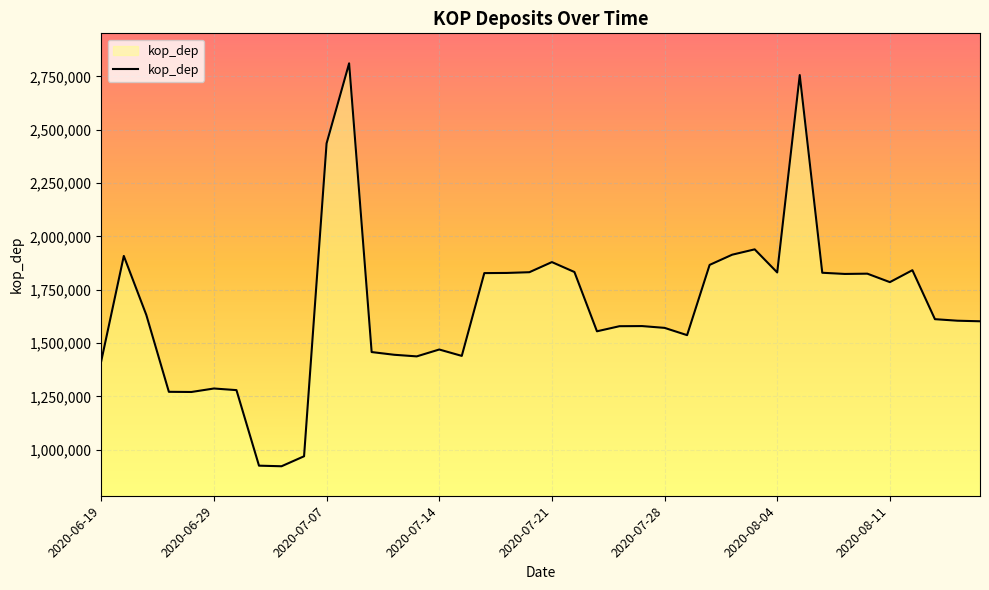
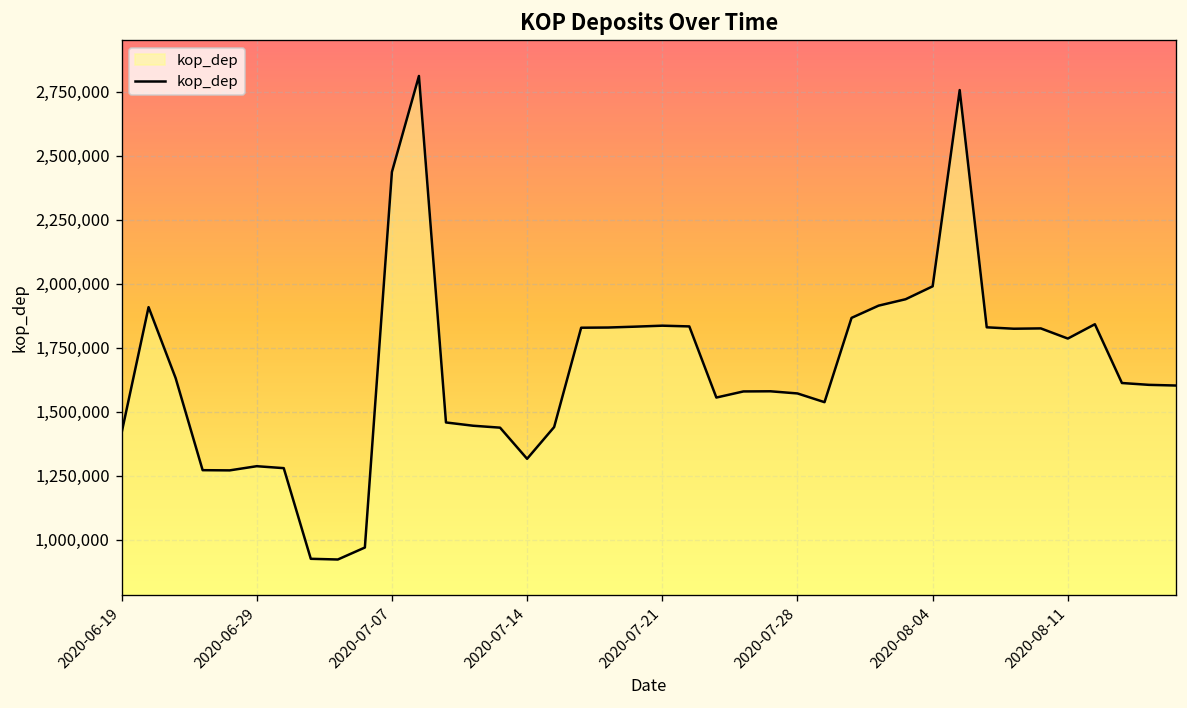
2020-07-14: 1,470,000 -> 1,320,000
2020-07-21: 1,880,000 -> 1,840,000
2020-08-04: 1,830,000 -> 1,990,000
